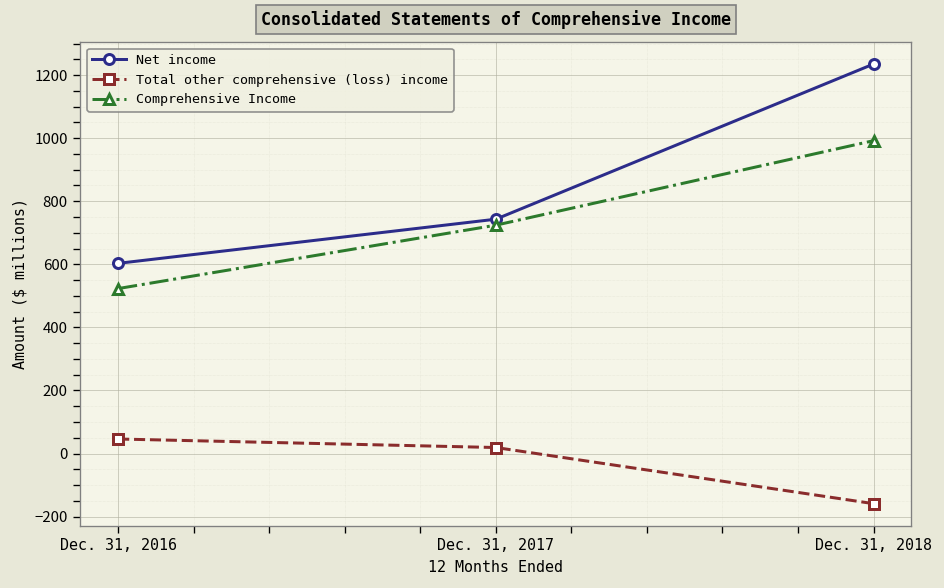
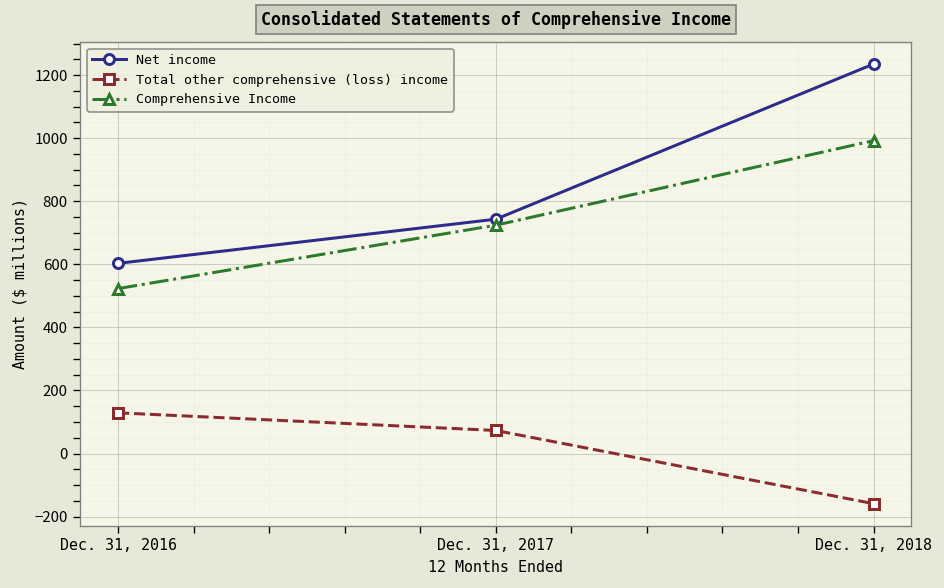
Total other comprehensive (loss) income, Dec. 31, 2016: 50 -> 130
Total other comprehensive (loss) income, Dec. 31, 2017: 20 -> 70
